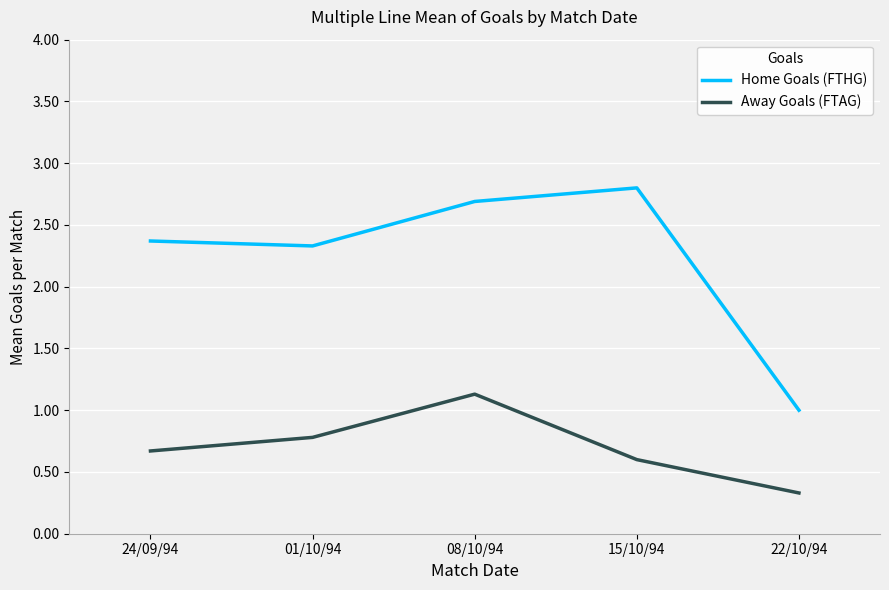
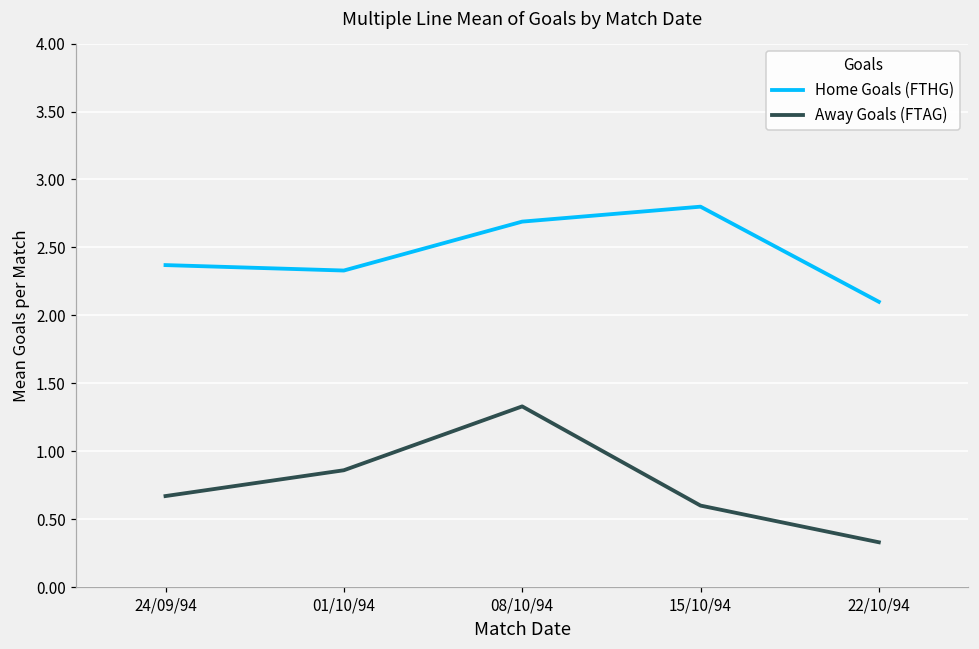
Away Goals (FTAG), 01/10/94: 0.78 -> 0.86
Away Goals (FTAG), 08/10/94: 1.13 -> 1.33
Home Goals (FTHG), 22/10/94: 1.0 -> 2.1
